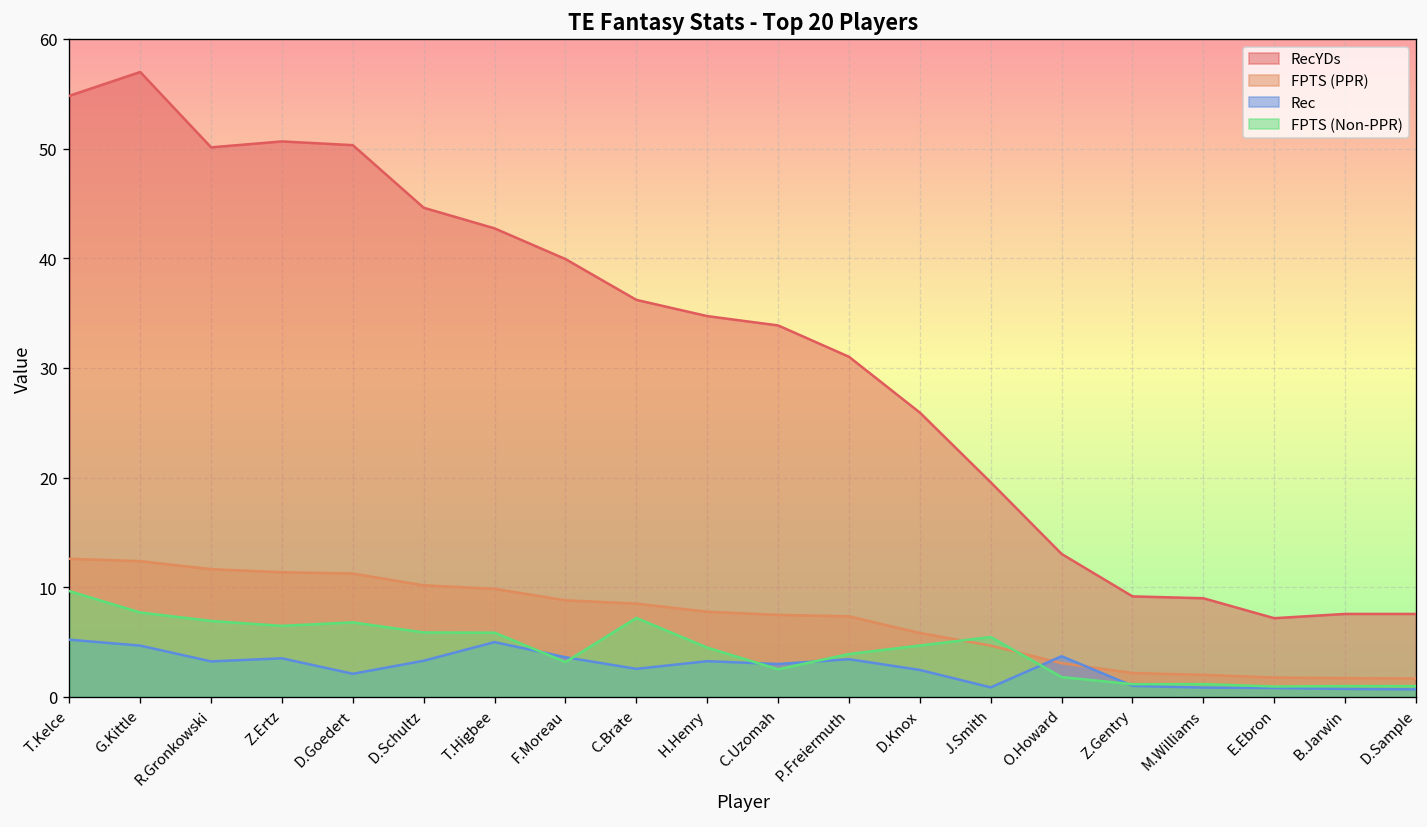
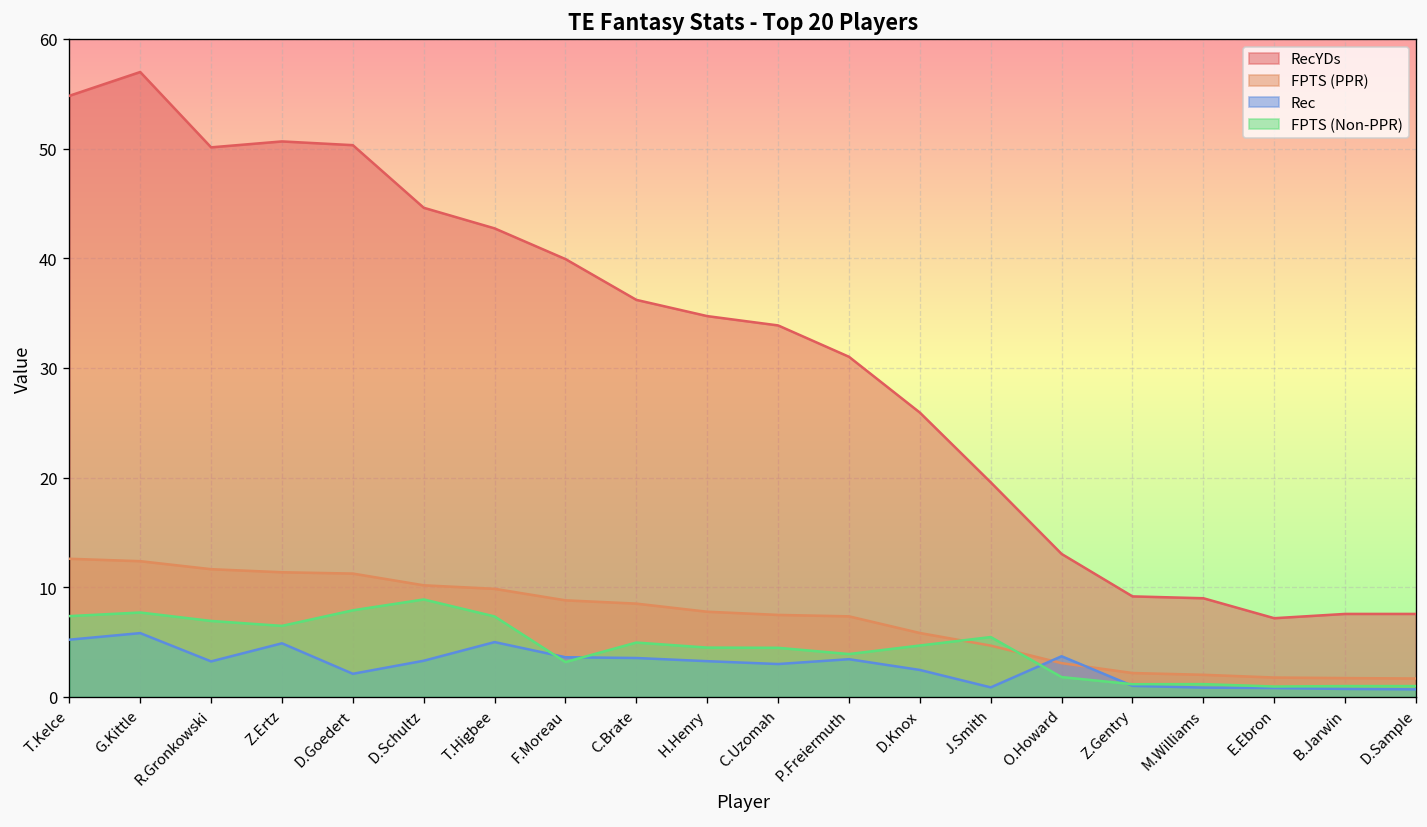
FPTS (Non-PPR), T.Kelce: 10 -> 7
Rec, G.Kittle: 5 -> 6
Rec, Z.Ertz: 4 -> 5
FPTS (Non-PPR), D.Goedert: 7 -> 8
FPTS (Non-PPR), D.Schultz: 6 -> 9
FPTS (Non-PPR), T.Higbee: 6 -> 7
Rec, C.Brate: 3 -> 4
FPTS (Non-PPR), C.Brate: 7 -> 5
FPTS (Non-PPR), C.Uzomah: 3 -> 4
